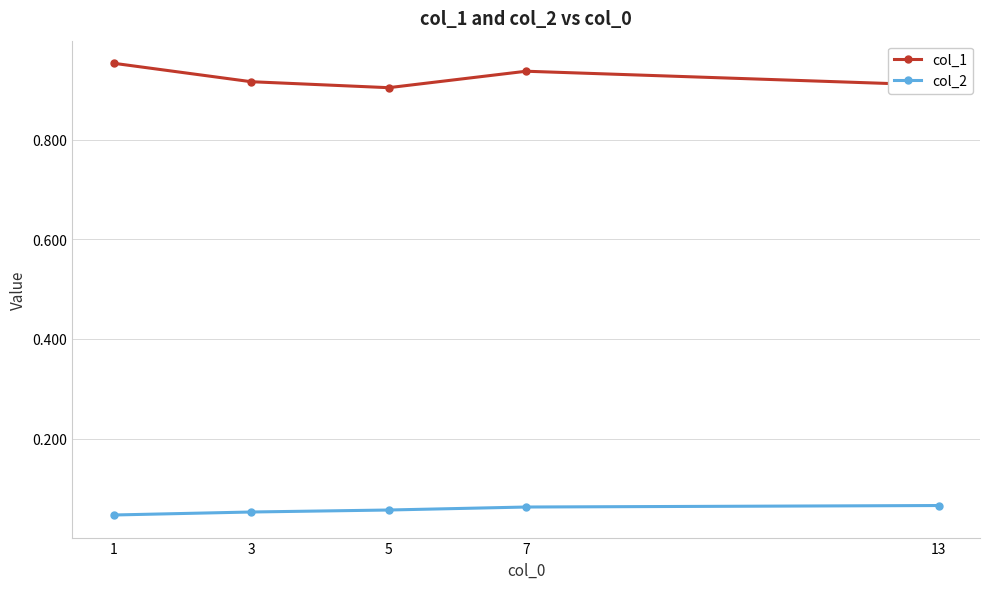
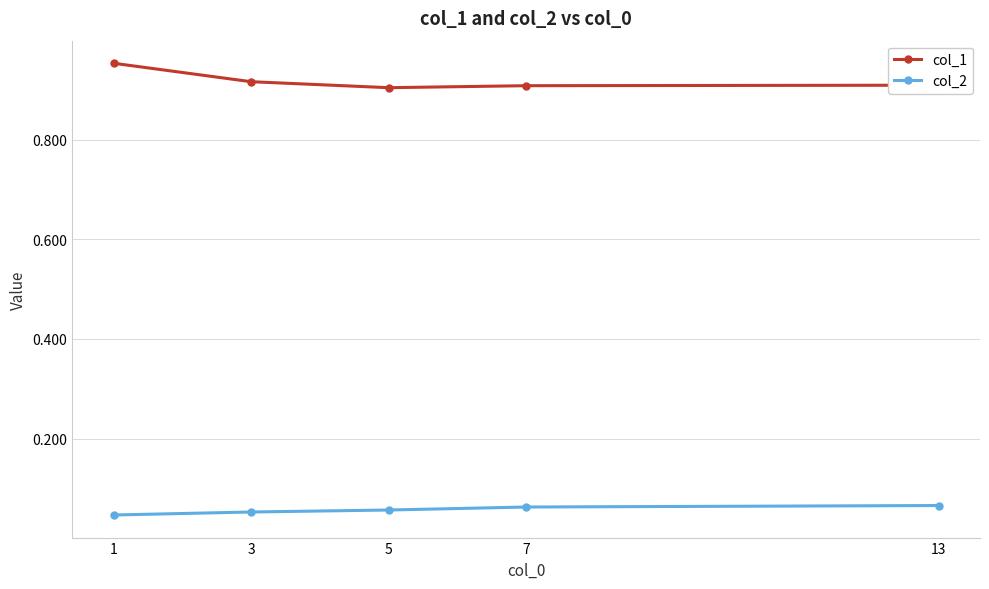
col_1, 7: 0.94 -> 0.91
